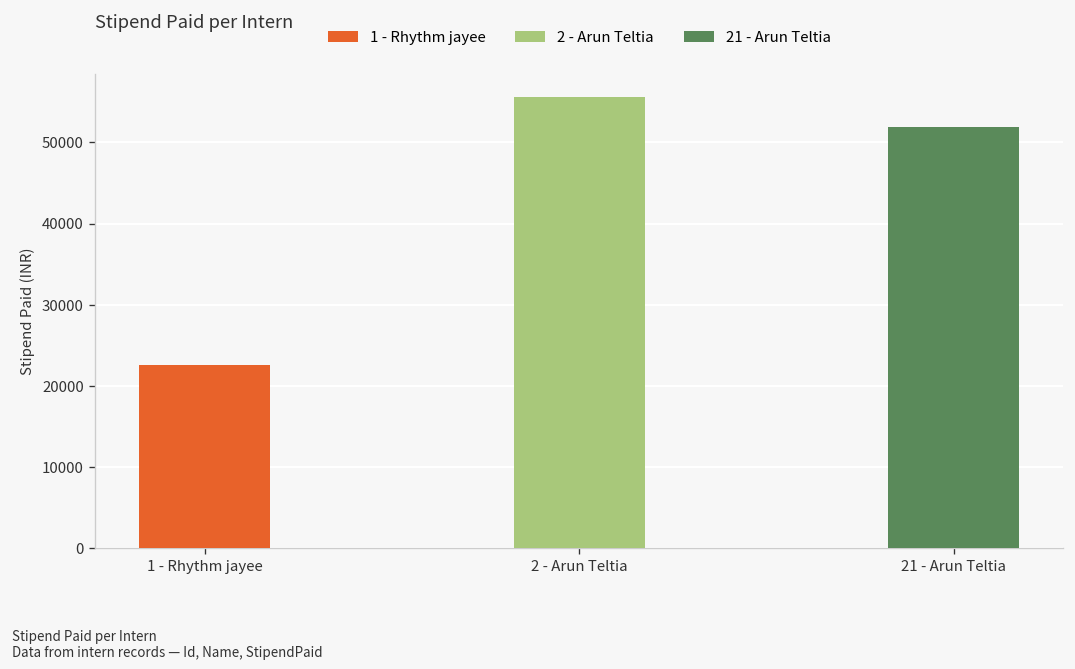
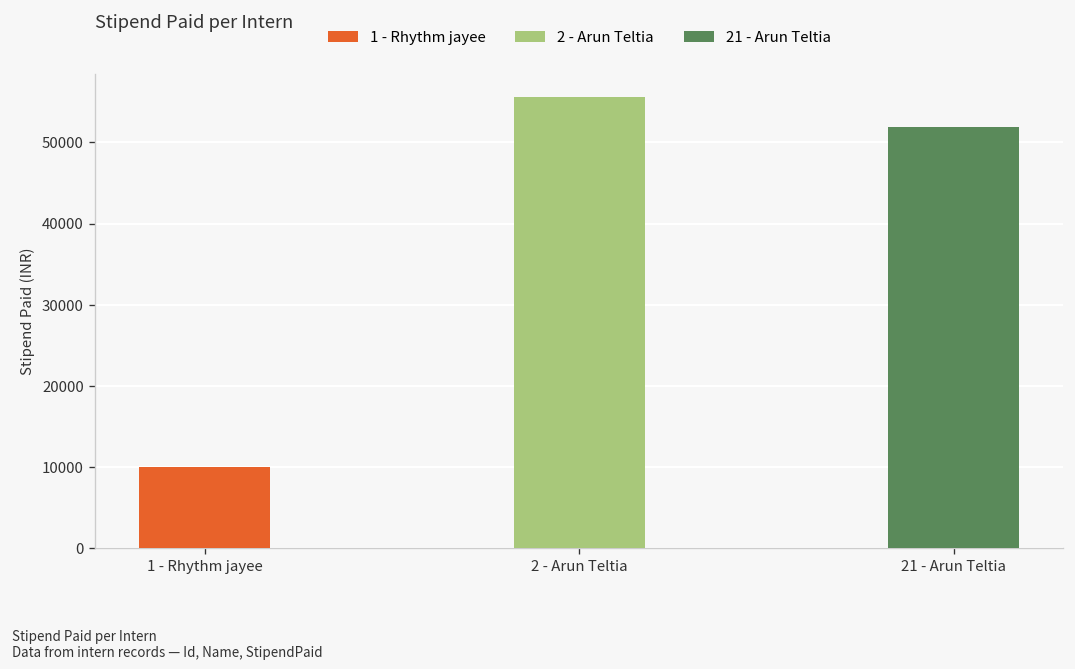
1 - Rhythm jayee: 23000 -> 10000
